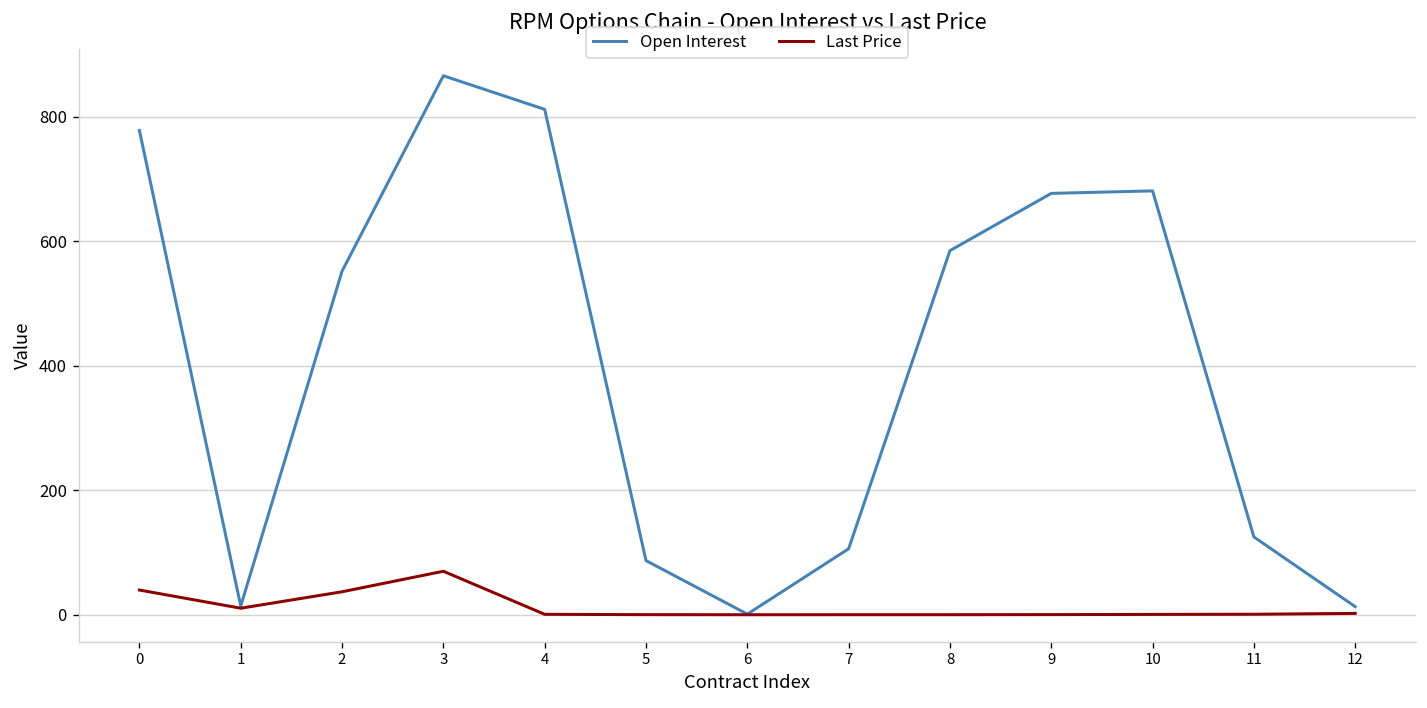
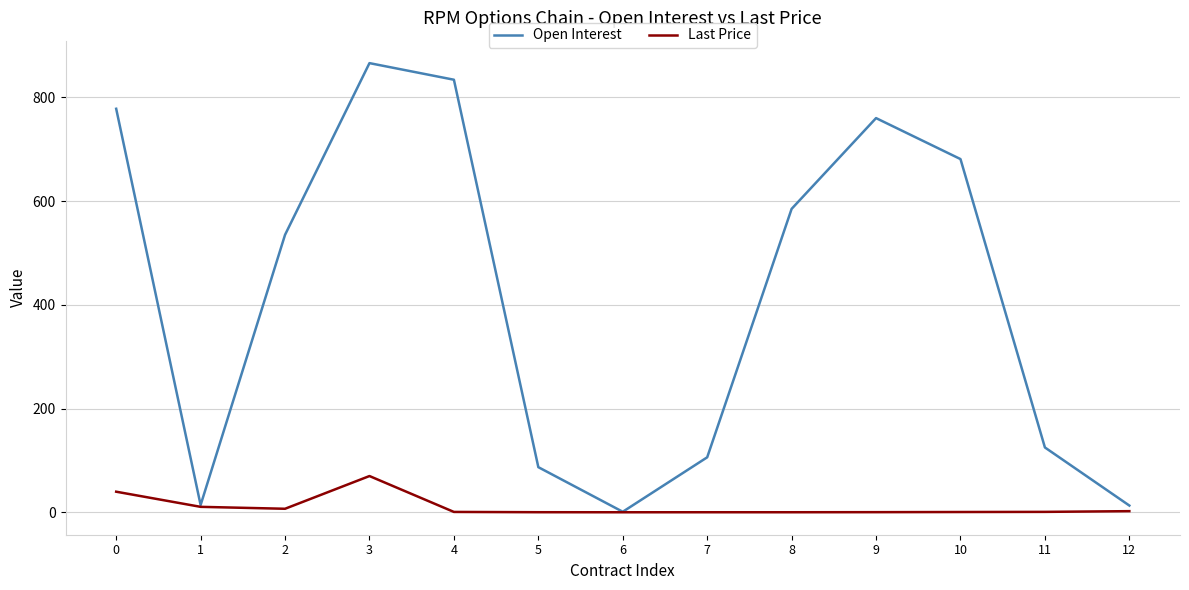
Open Interest, 2: 550 -> 540
Last Price, 2: 40 -> 10
Open Interest, 4: 810 -> 830
Open Interest, 9: 680 -> 760
